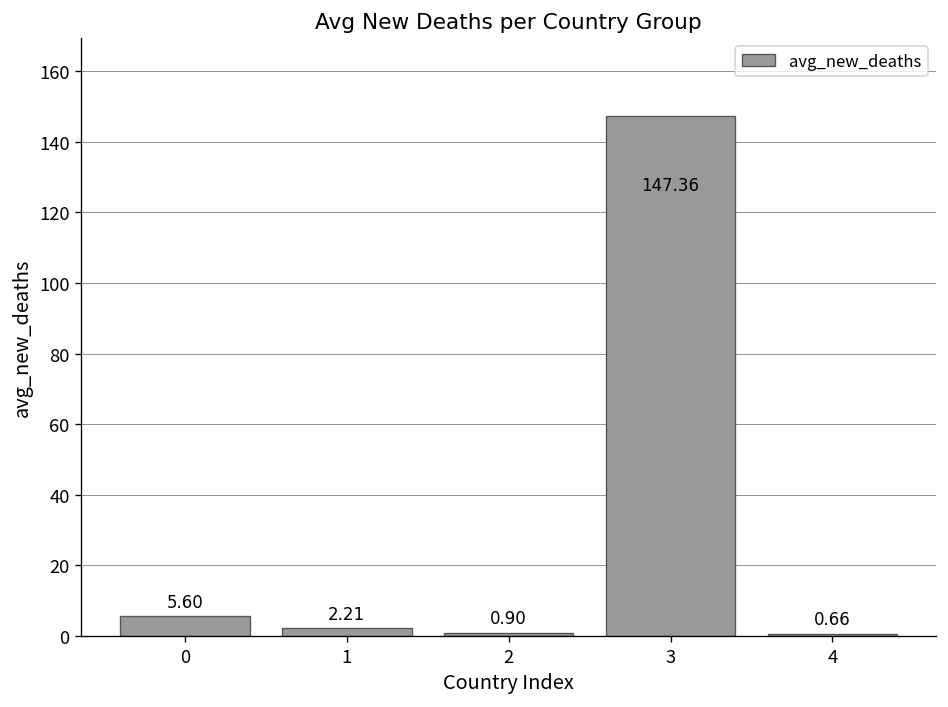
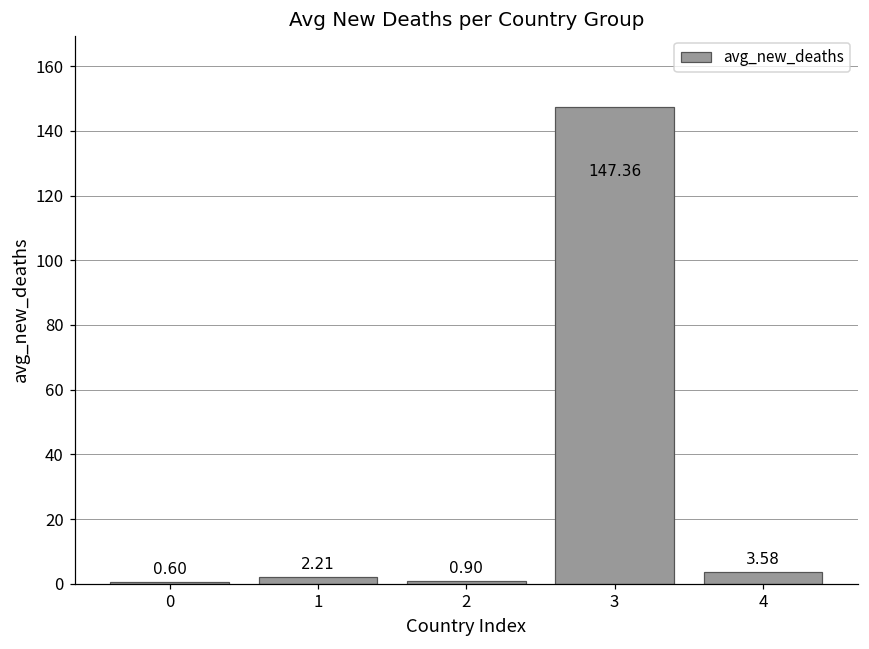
0: 5.60 -> 0.60
4: 0.66 -> 3.58
